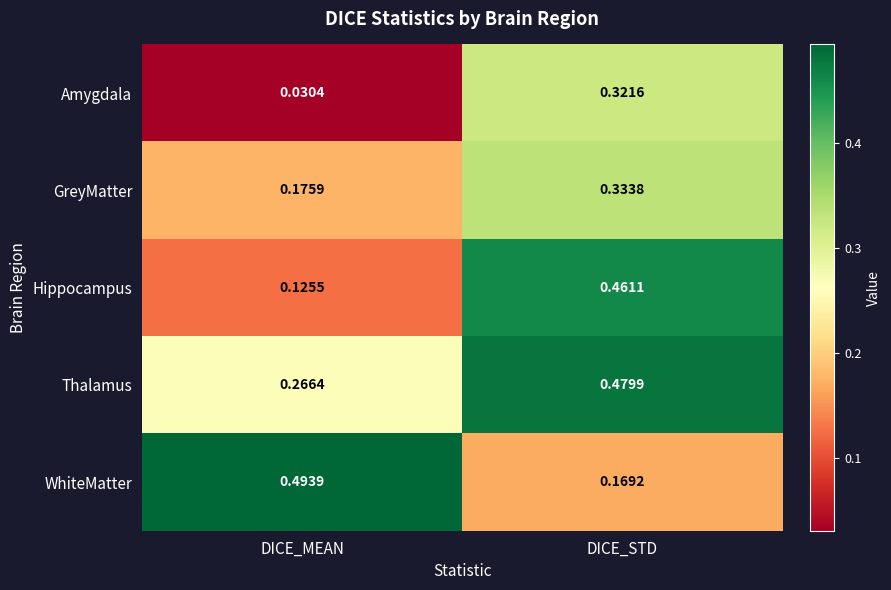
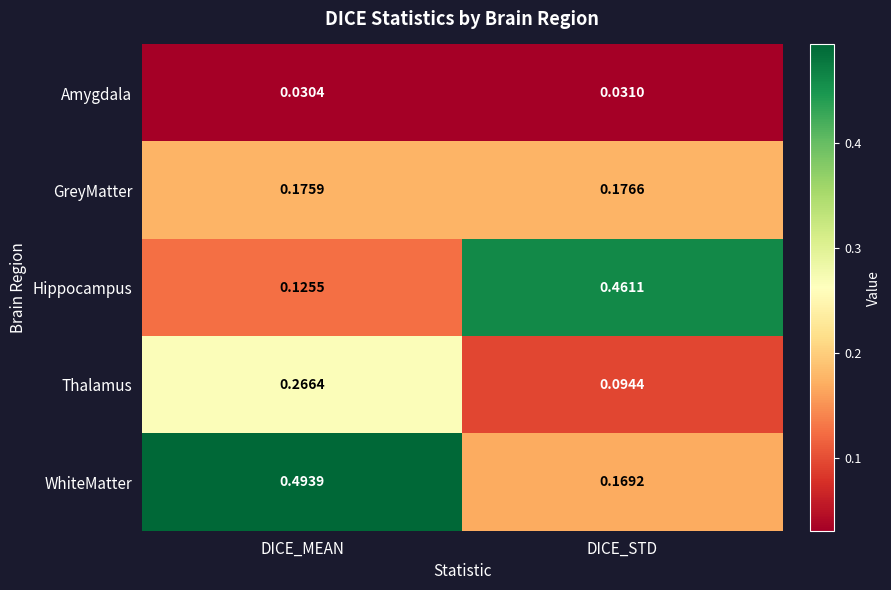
Amygdala, DICE_STD: 0.3216 -> 0.0310
GreyMatter, DICE_STD: 0.3338 -> 0.1766
Thalamus, DICE_STD: 0.4799 -> 0.0944
